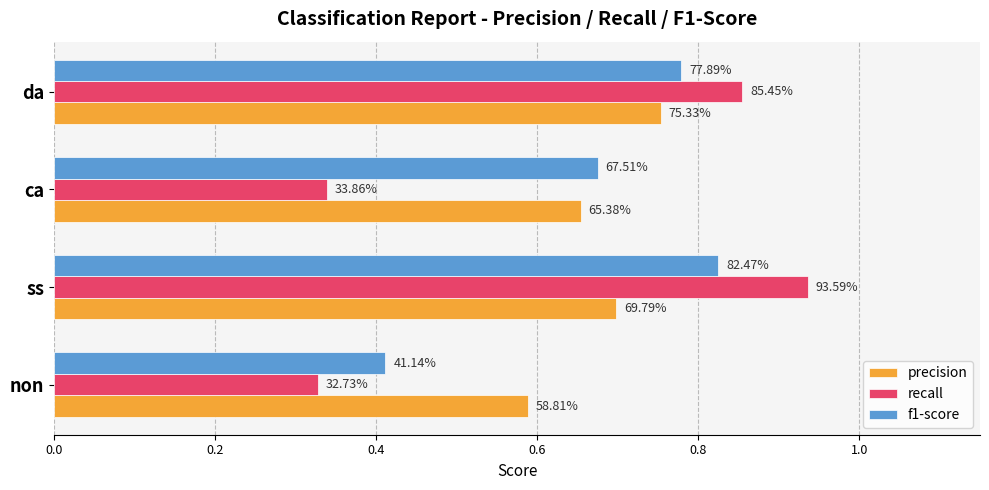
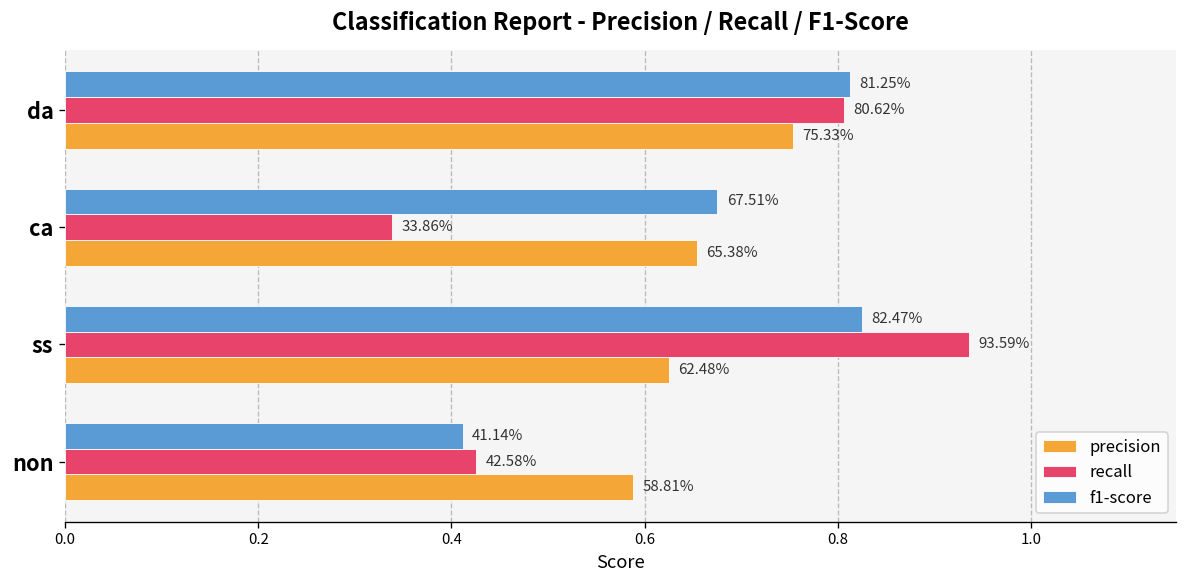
f1-score, da: 77.89% -> 81.25%
recall, da: 85.45% -> 80.62%
precision, ss: 69.79% -> 62.48%
recall, non: 32.73% -> 42.58%
